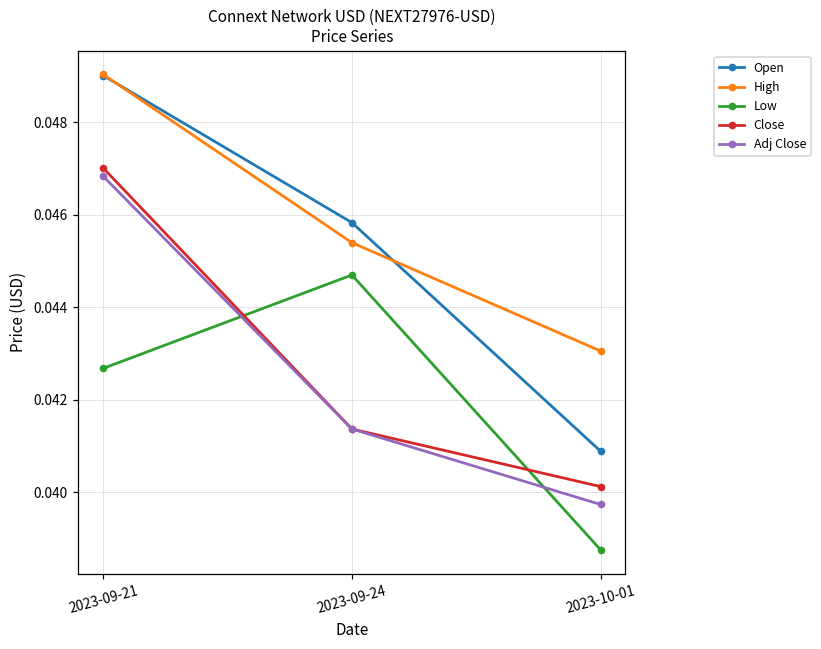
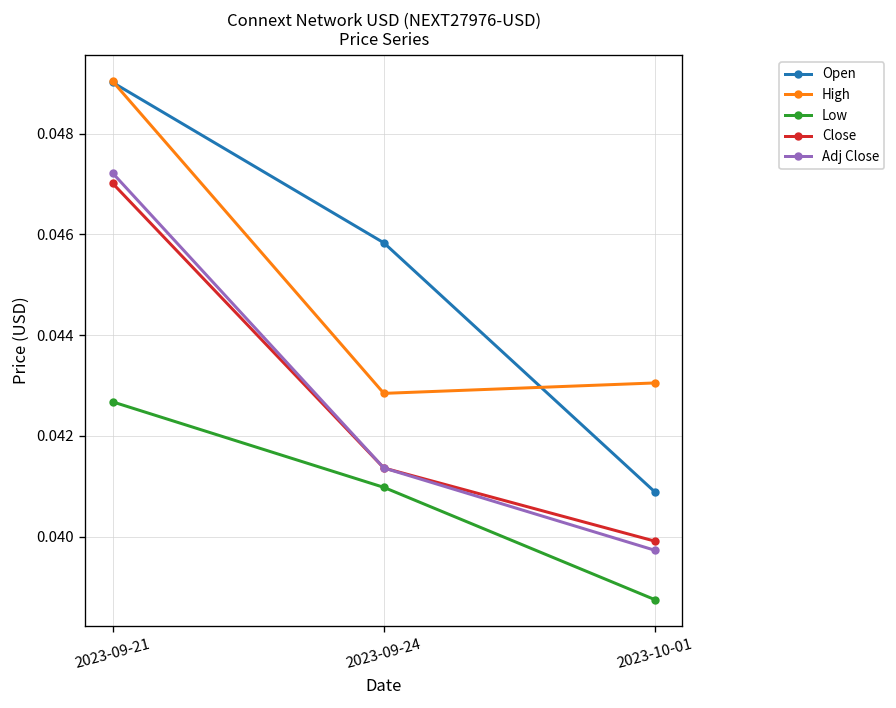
Adj Close, 2023-09-21: 0.0468 -> 0.0472
High, 2023-09-24: 0.0454 -> 0.0428
Low, 2023-09-24: 0.0447 -> 0.0410
Close, 2023-10-01: 0.0401 -> 0.0399
